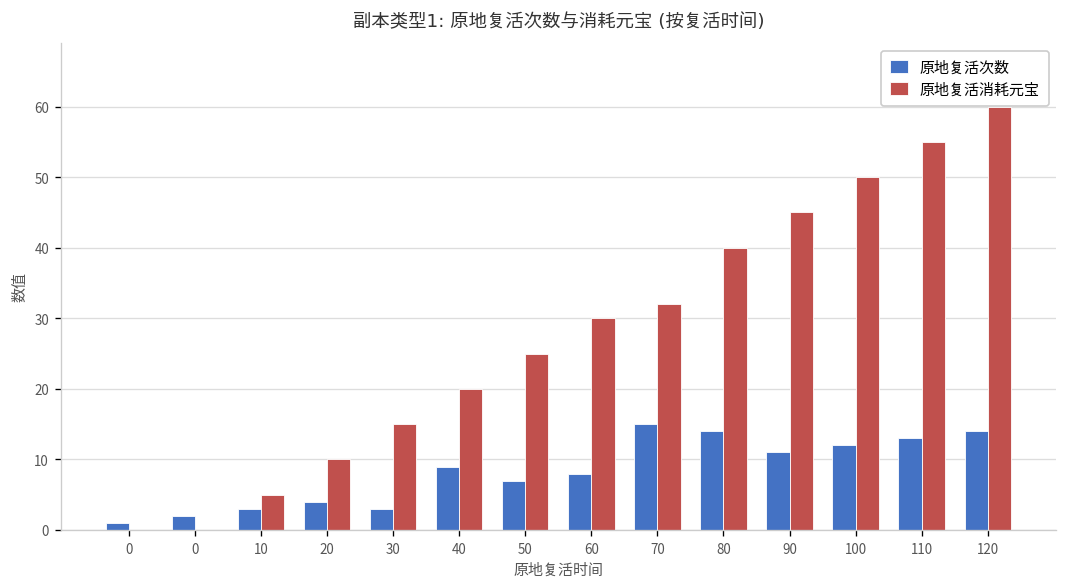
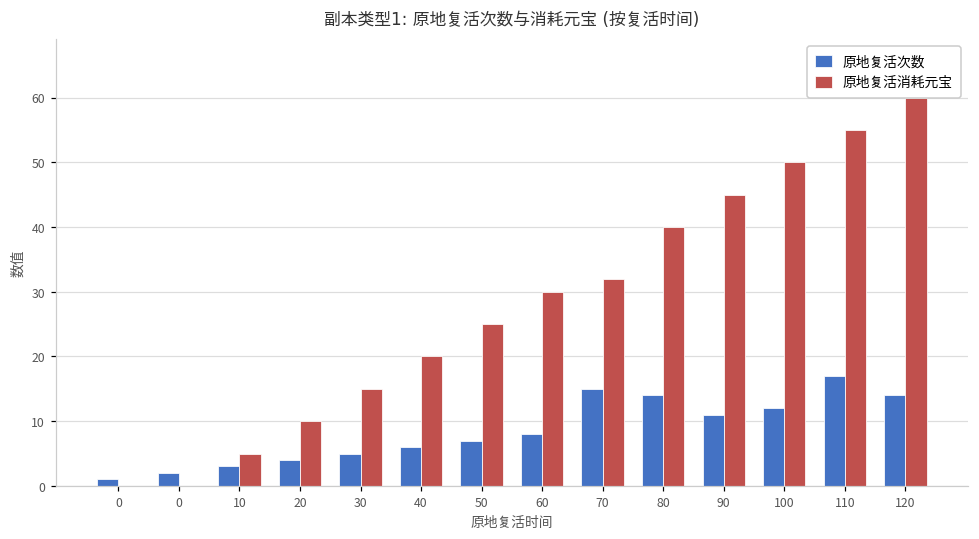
原地复活次数, 30: 3 -> 5
原地复活次数, 40: 9 -> 6
原地复活次数, 110: 13 -> 17
